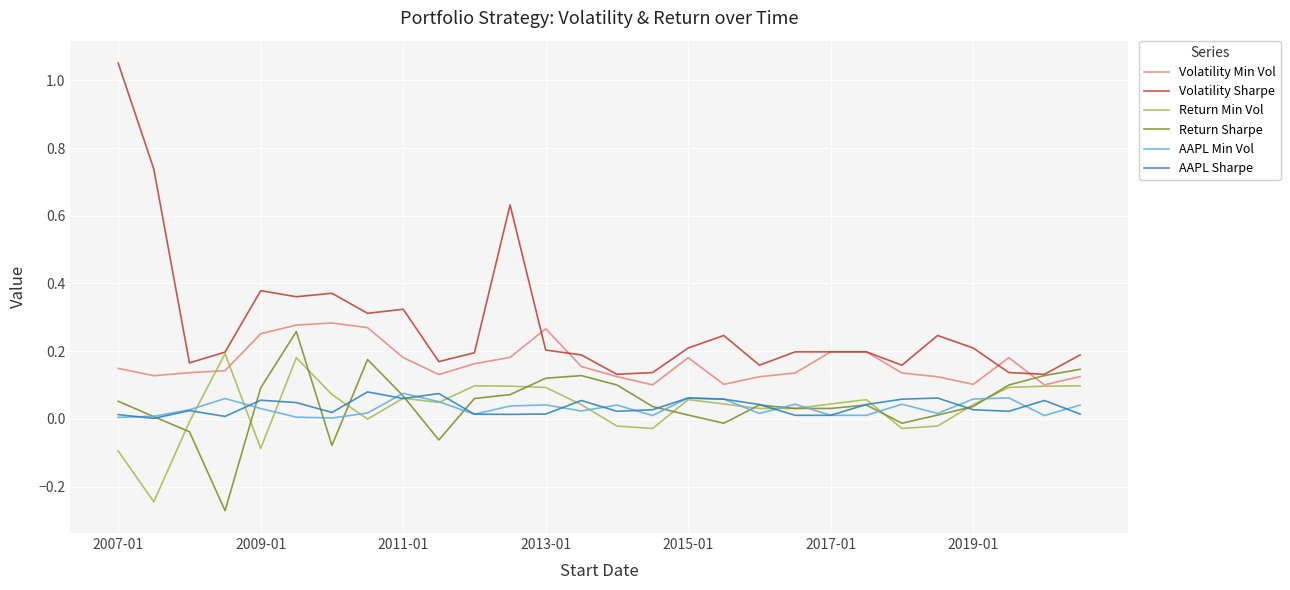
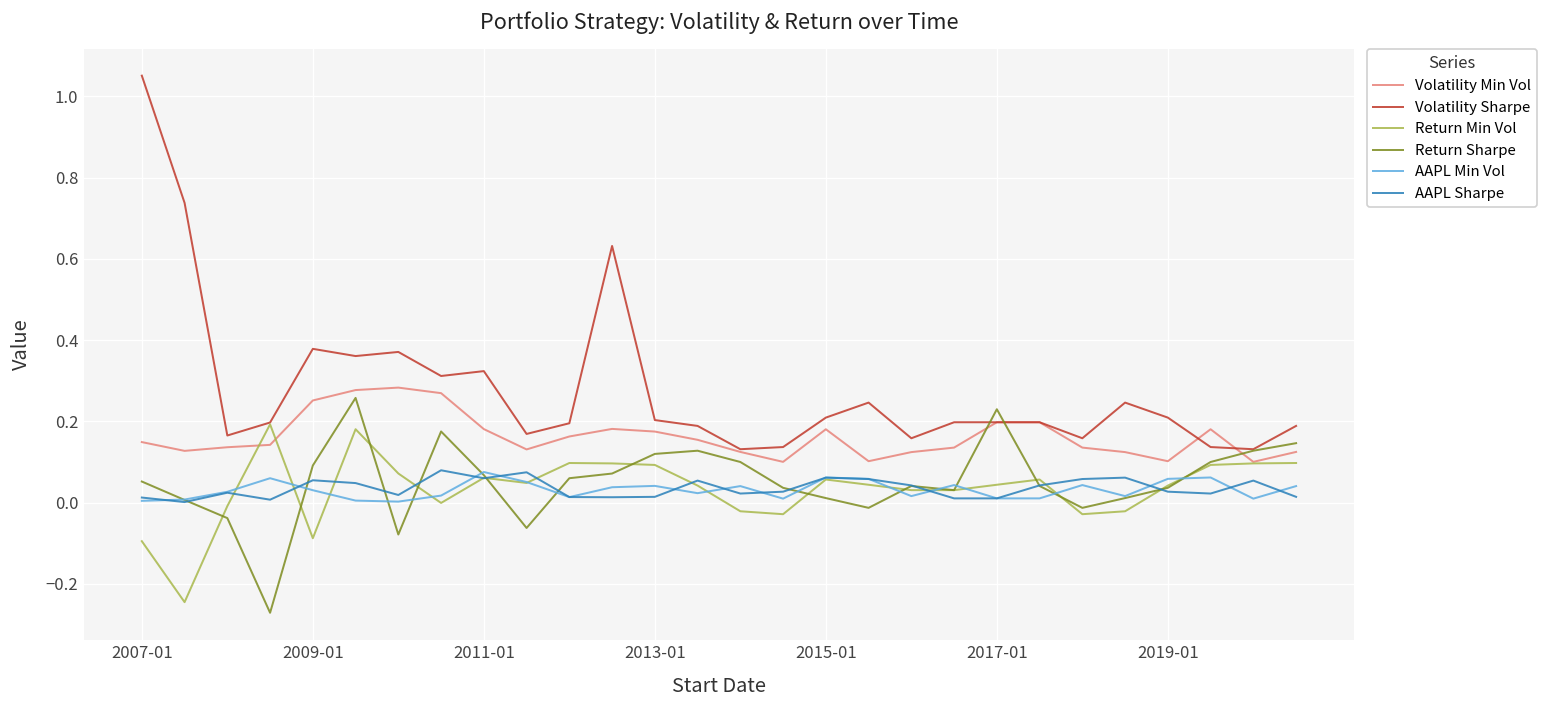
Volatility Min Vol, 2013-01: 0.27 -> 0.18
Return Sharpe, 2017-01: 0.03 -> 0.23
